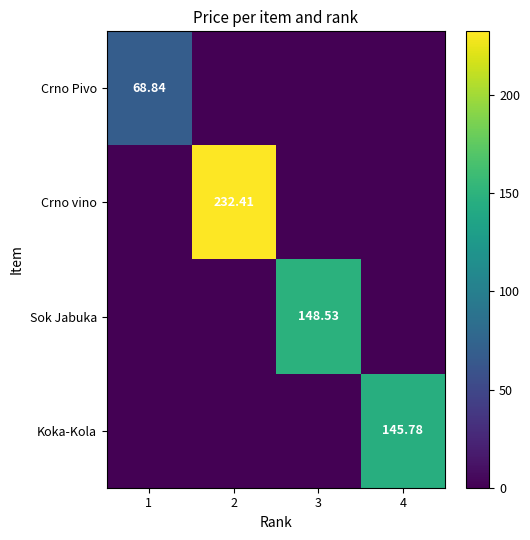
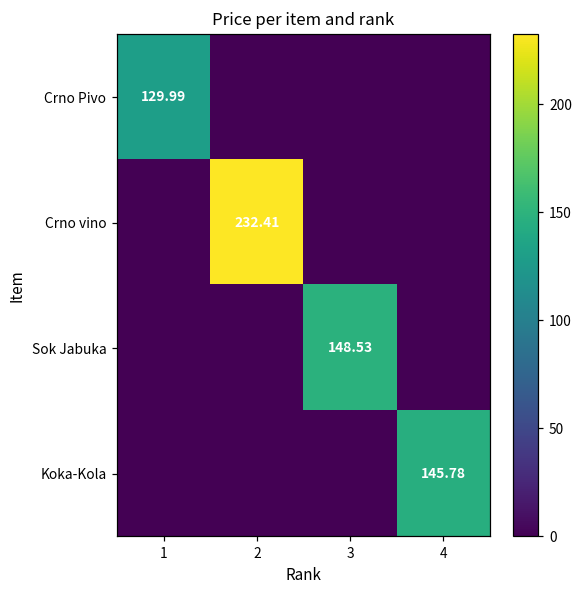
Crno Pivo, 1: 68.84 -> 129.99
